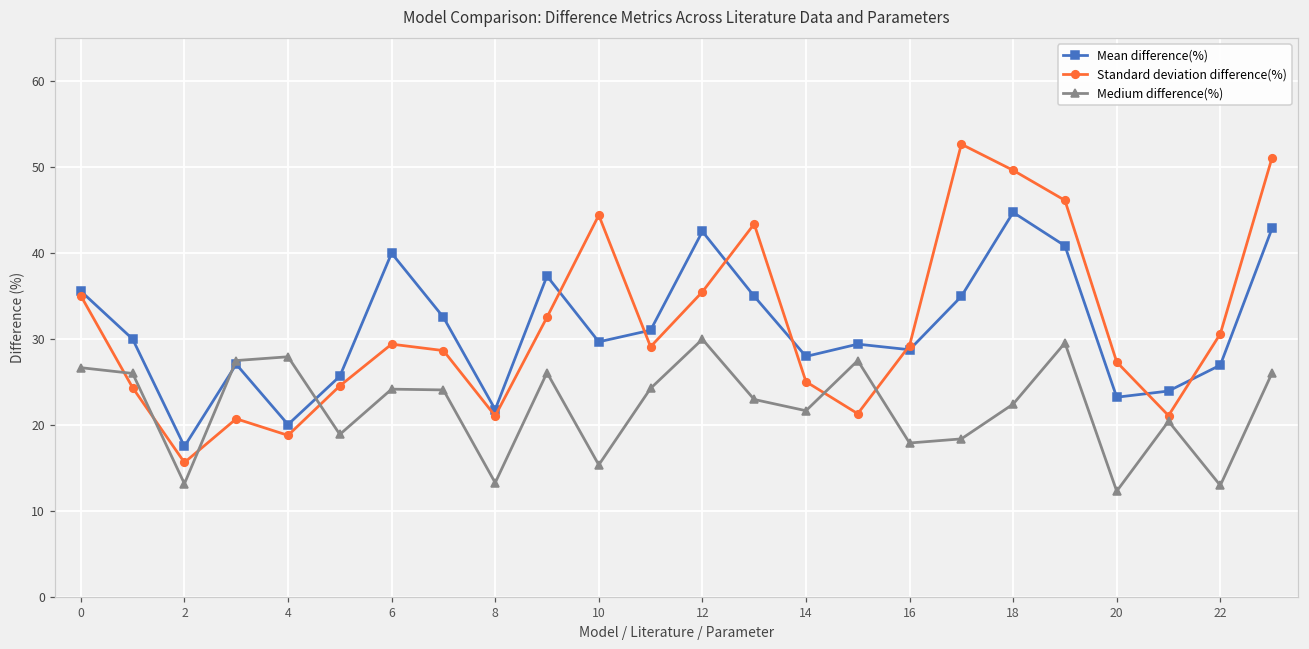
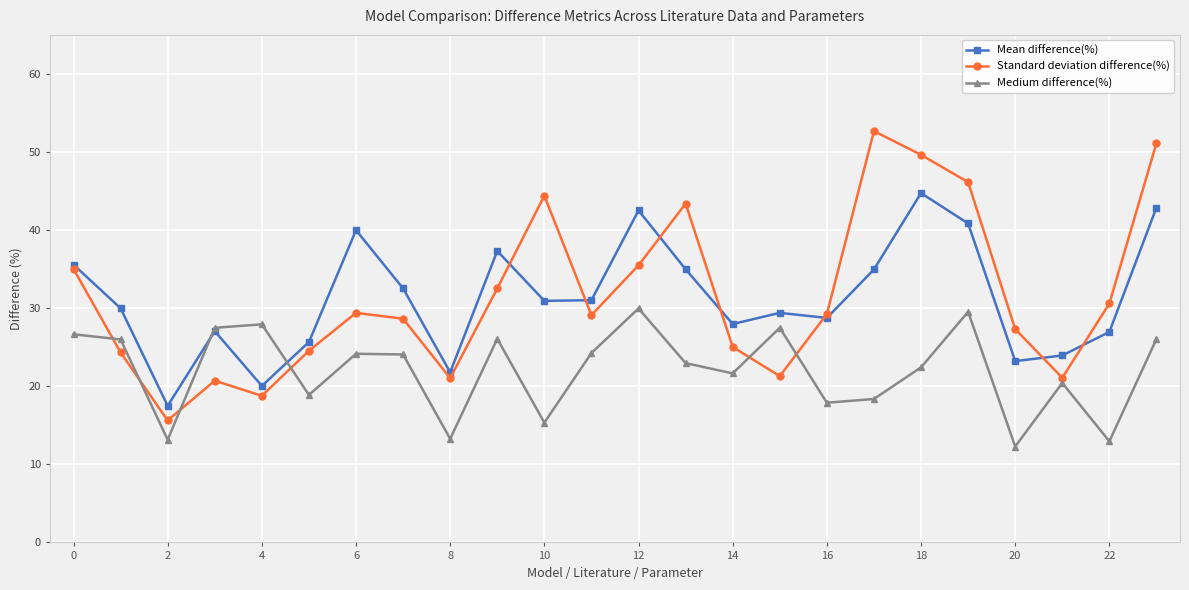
Mean difference(%), 10: 30 -> 31
